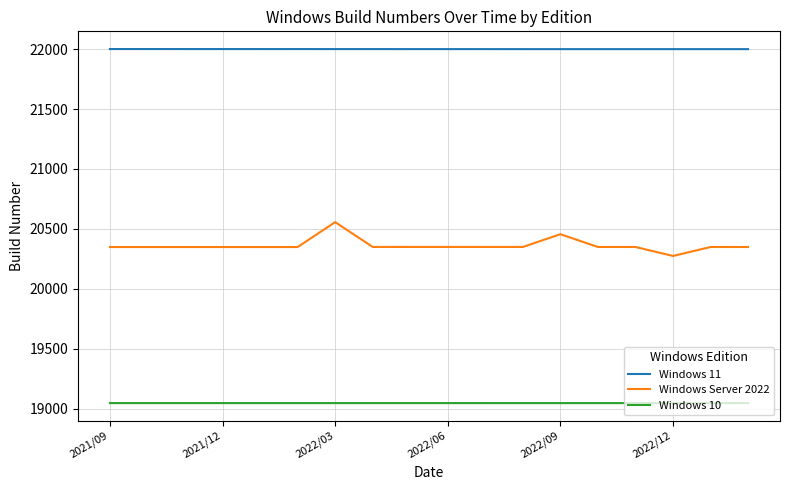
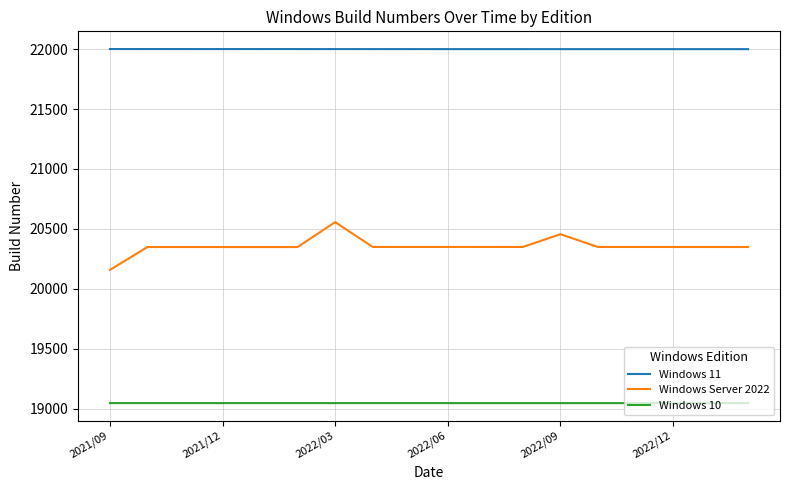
Windows Server 2022, 2021/09: 20350 -> 20160
Windows Server 2022, 2022/12: 20270 -> 20350
